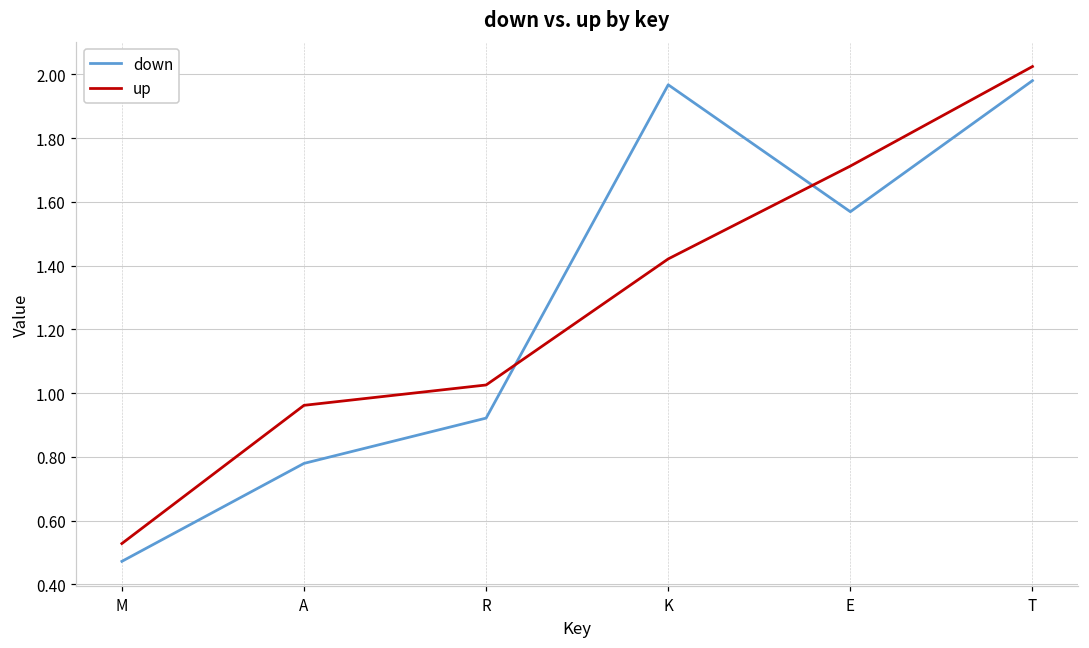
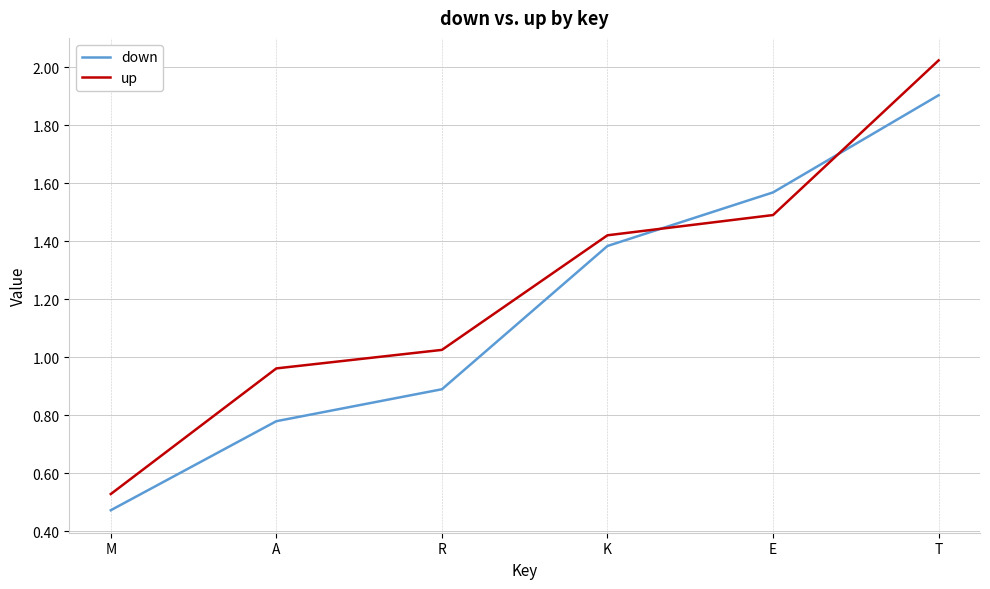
down, R: 0.92 -> 0.89
down, K: 1.97 -> 1.38
up, E: 1.71 -> 1.49
down, T: 1.98 -> 1.90
